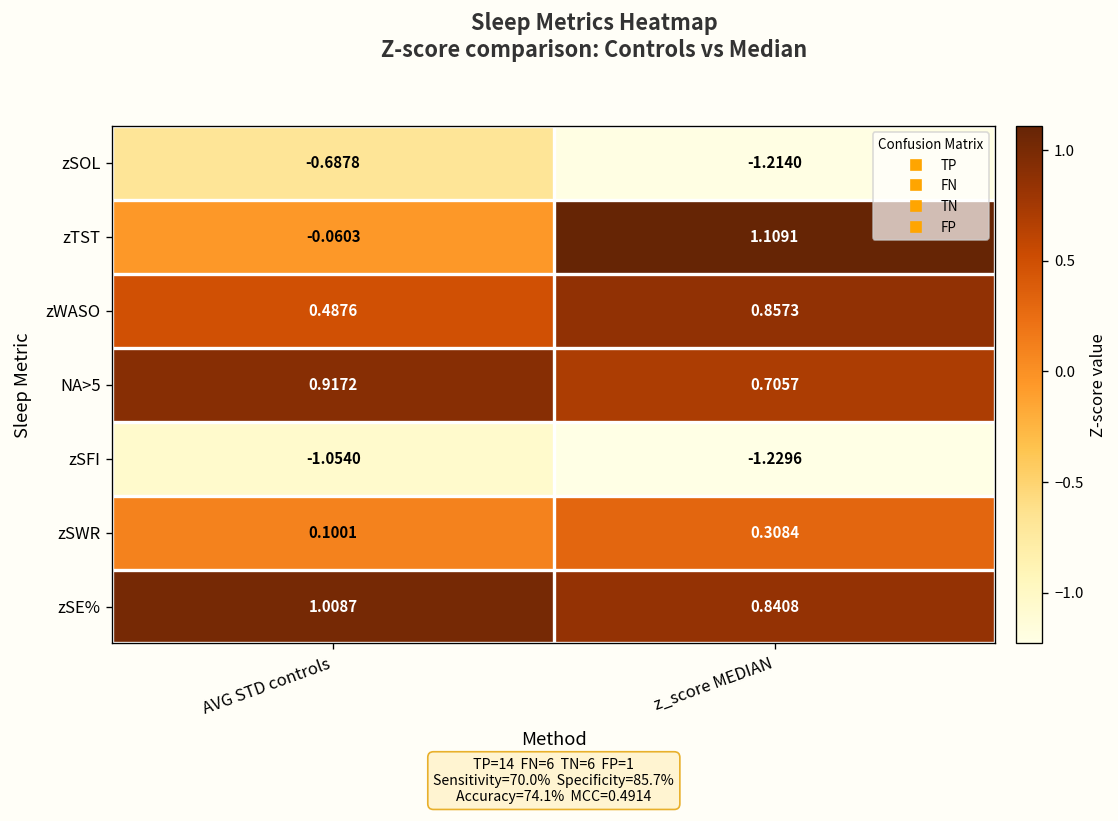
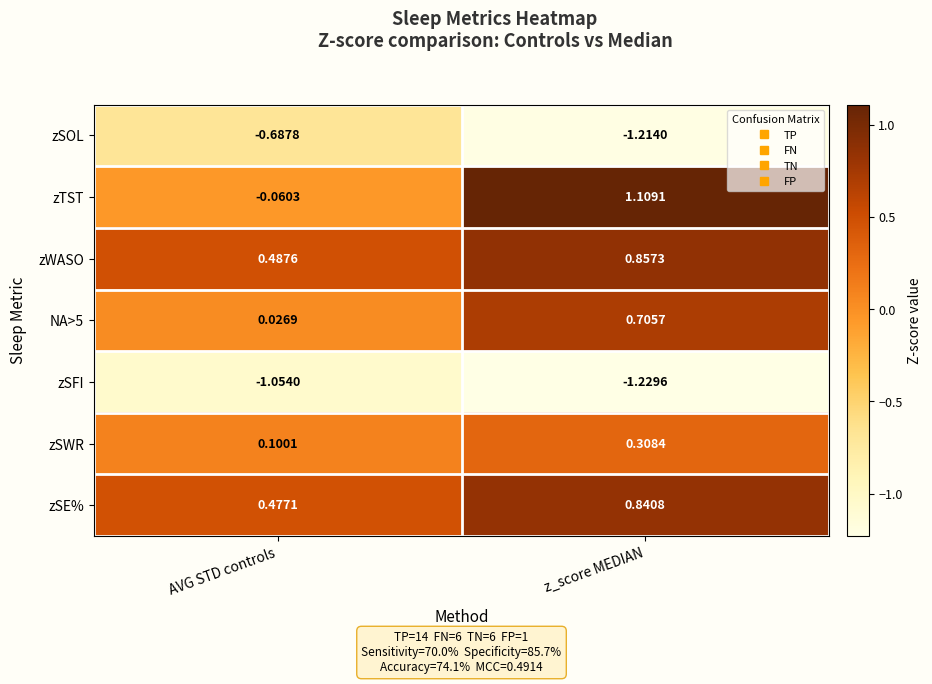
NA>5, AVG STD controls: 0.9172 -> 0.0269
zSE%, AVG STD controls: 1.0087 -> 0.4771
